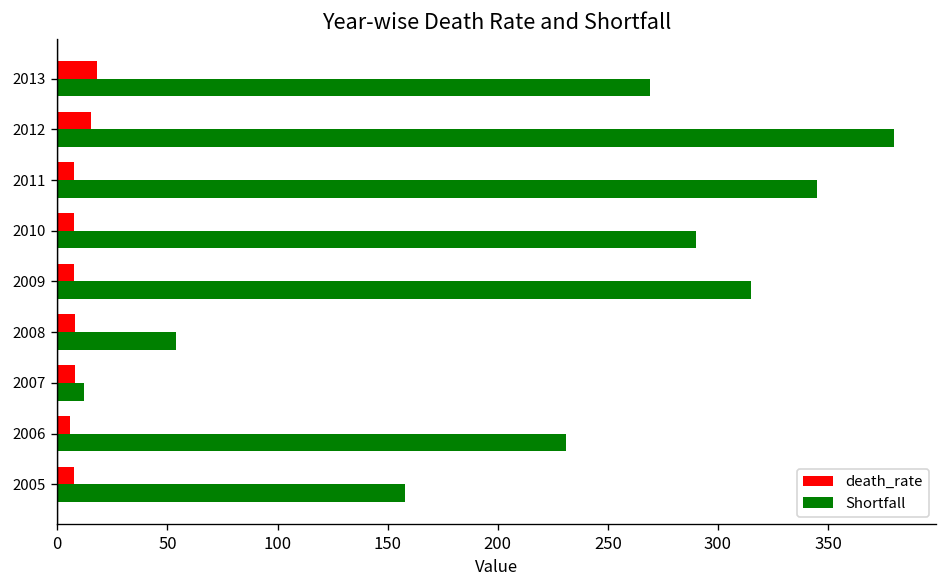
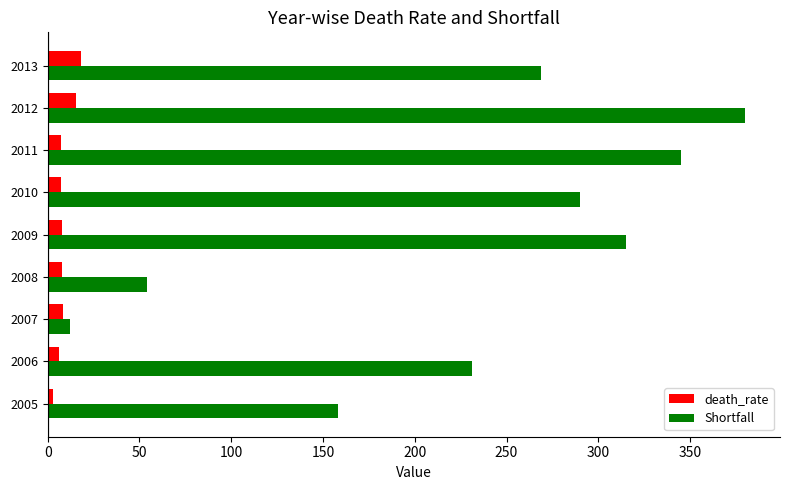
death_rate, 2005: 8 -> 3
